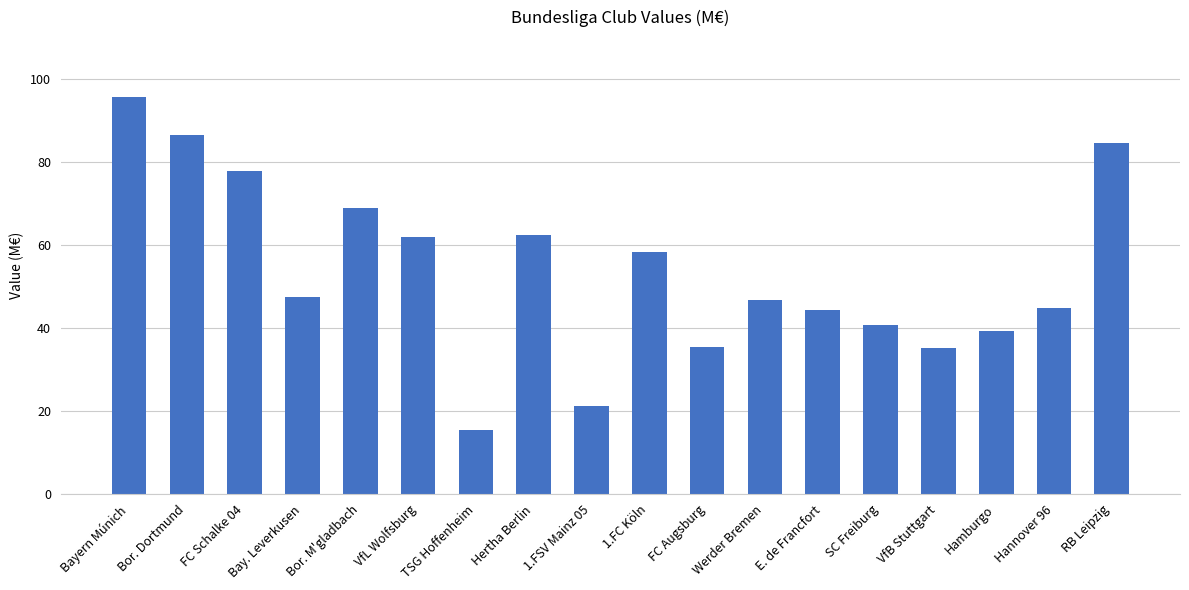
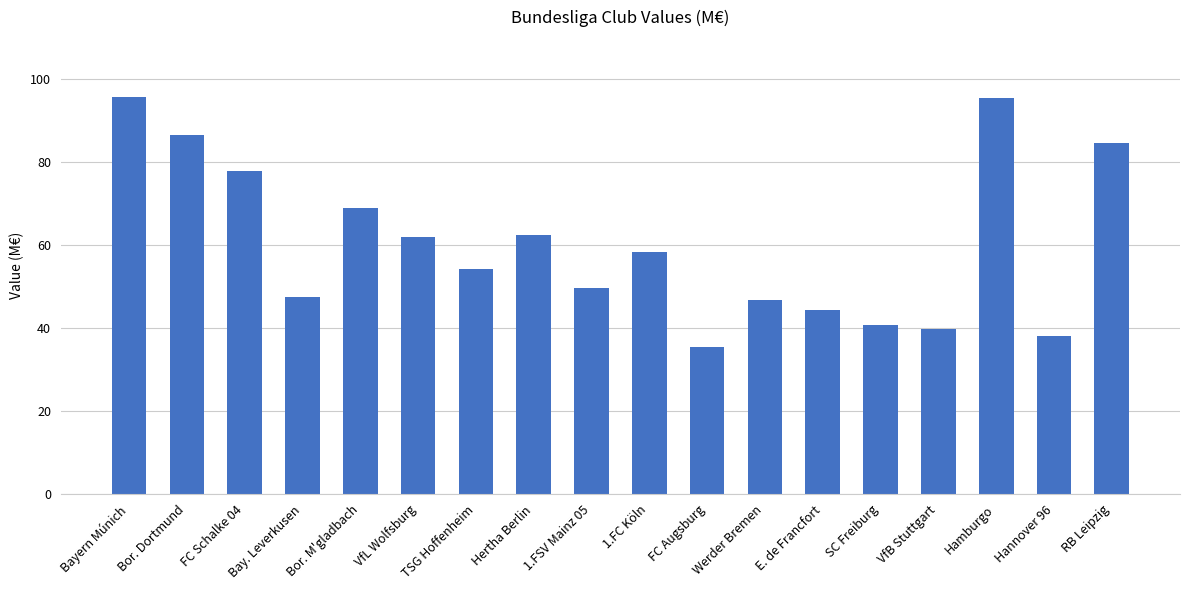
TSG Hoffenheim: 16 -> 54
1.FSV Mainz 05: 21 -> 50
VfB Stuttgart: 35 -> 40
Hamburgo: 39 -> 96
Hannover 96: 45 -> 38
